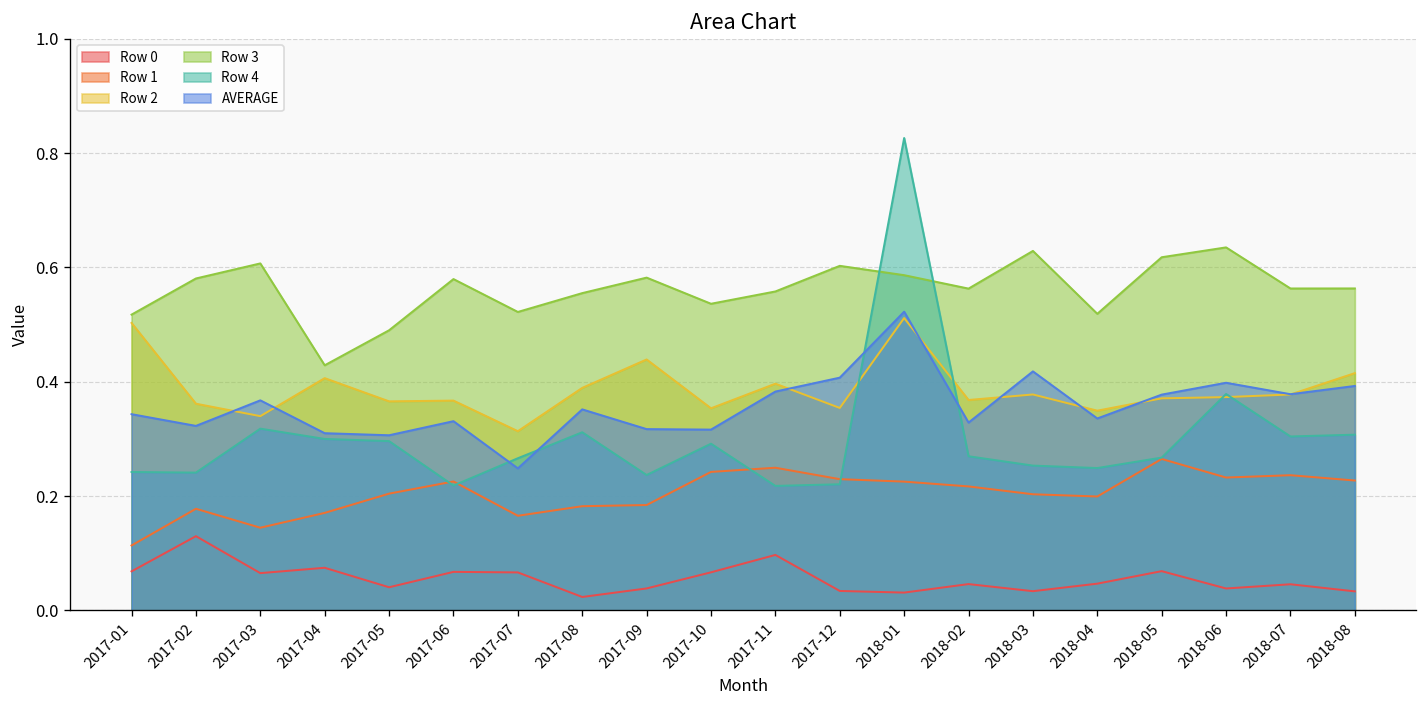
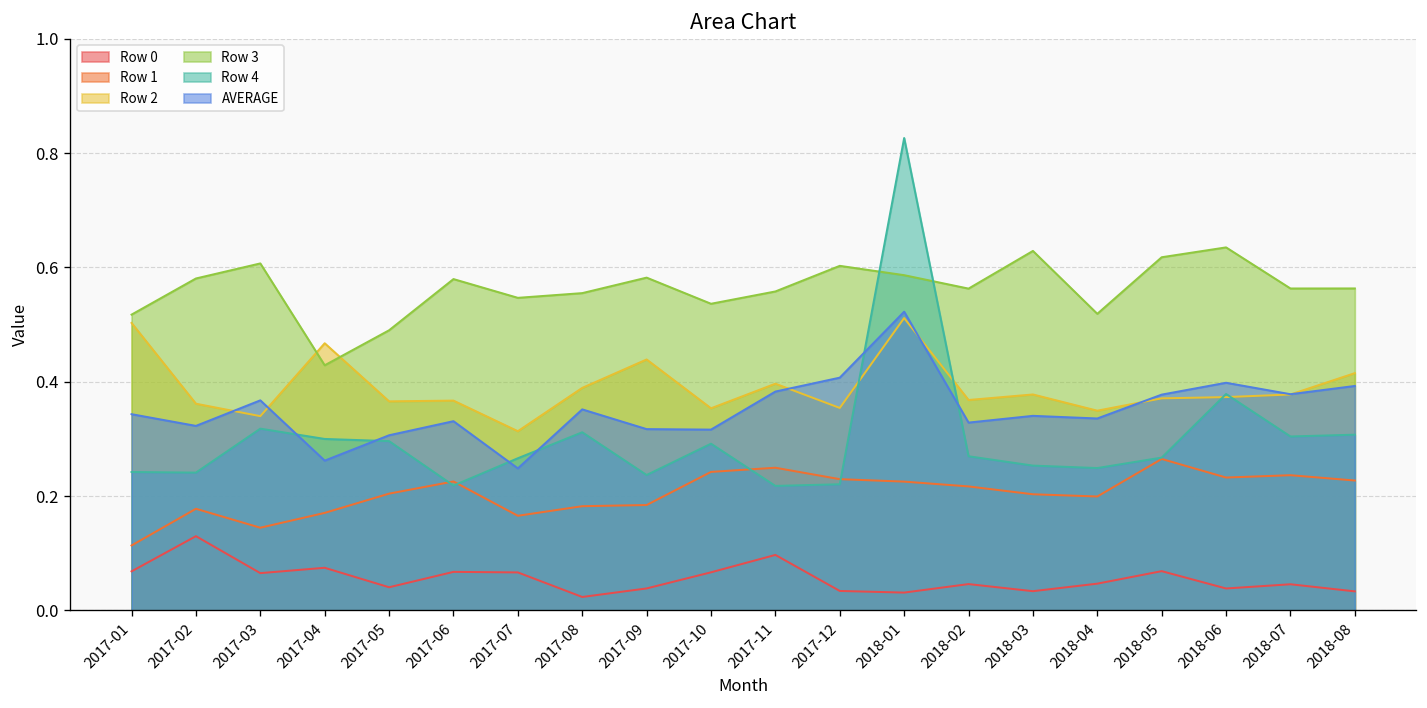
Row 2, 2017-04: 0.41 -> 0.47
AVERAGE, 2017-04: 0.31 -> 0.26
Row 3, 2017-07: 0.52 -> 0.55
AVERAGE, 2018-03: 0.42 -> 0.34
